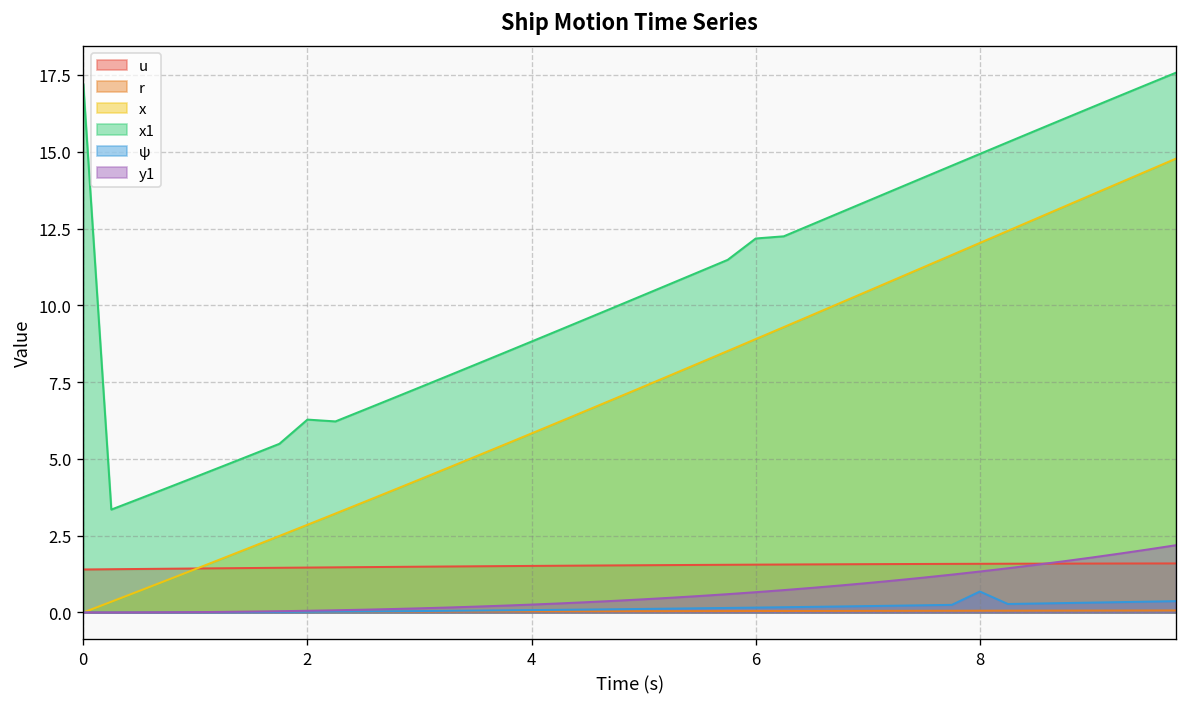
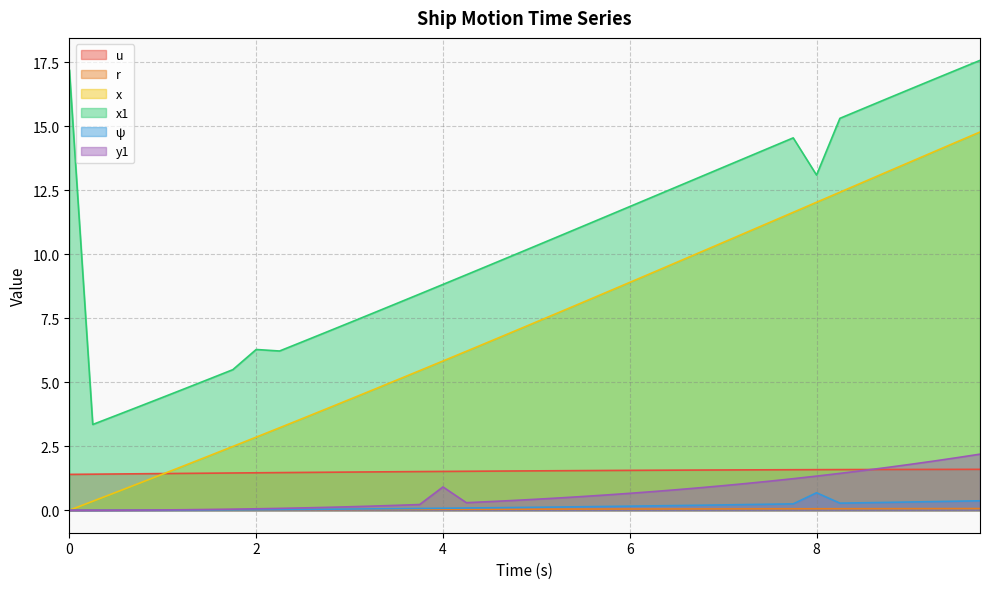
y1, 4: 0.3 -> 0.9
x1, 6: 12.2 -> 11.9
x1, 8: 14.9 -> 13.1
